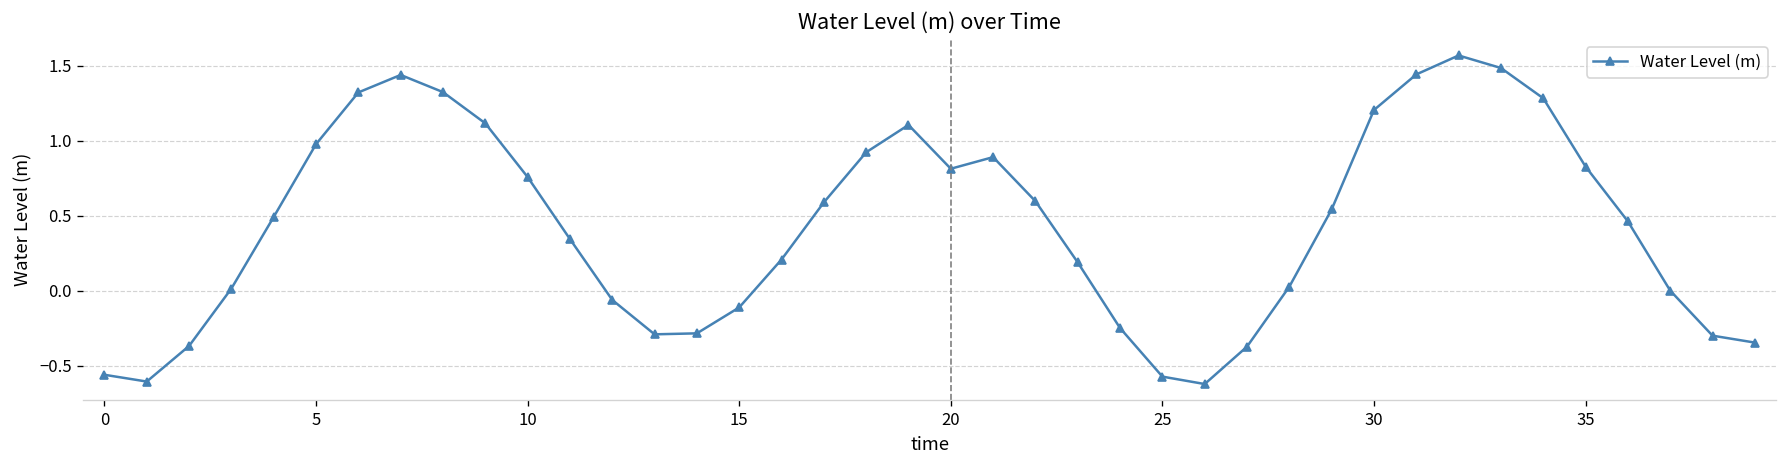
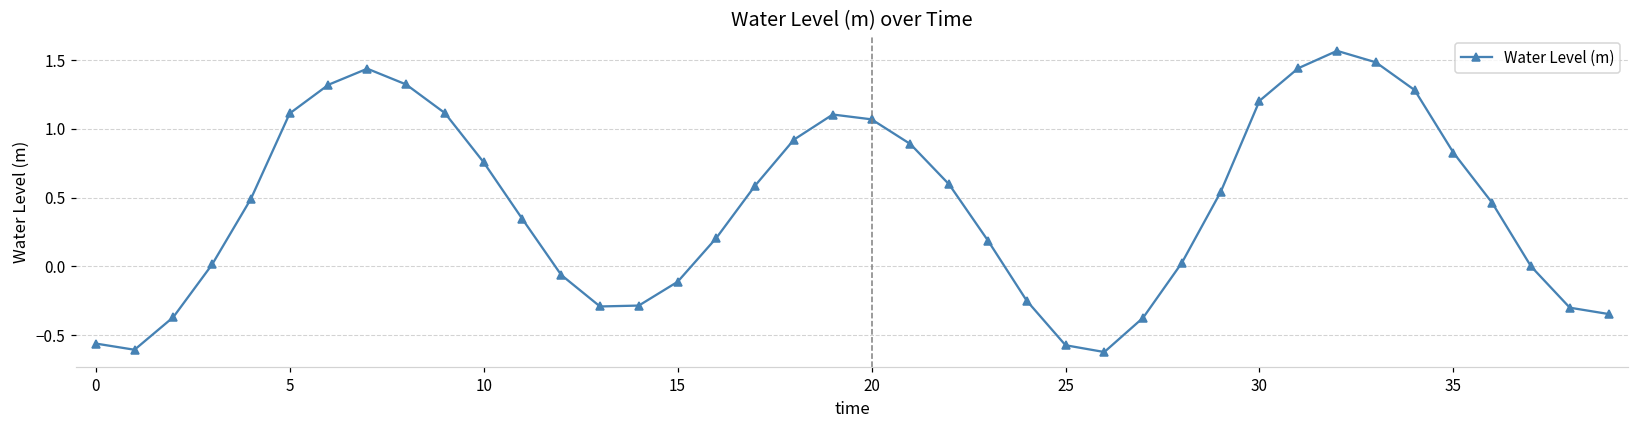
5: 0.98 -> 1.11
20: 0.81 -> 1.07
